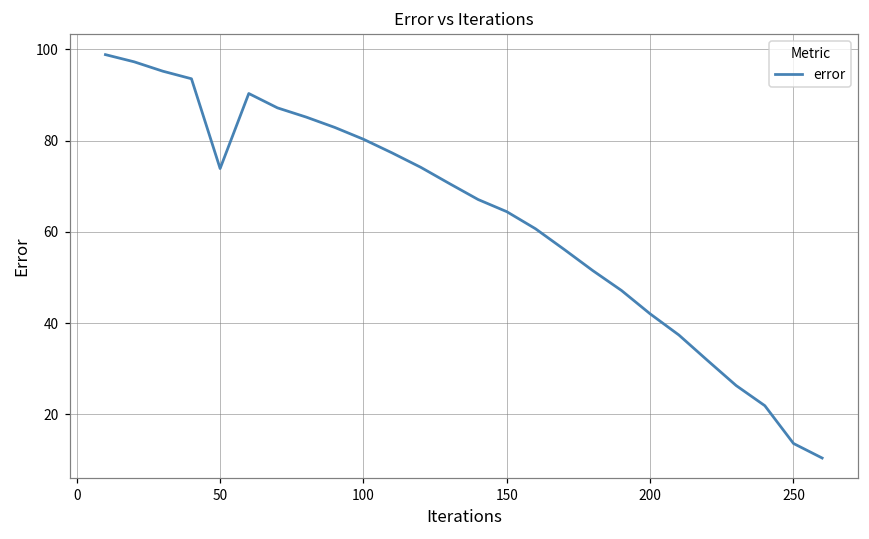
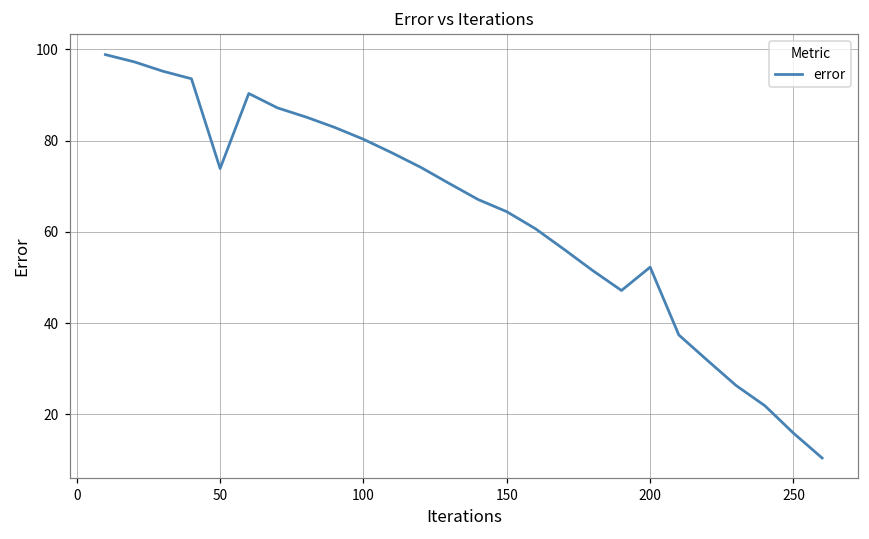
200: 42 -> 52
250: 14 -> 16
